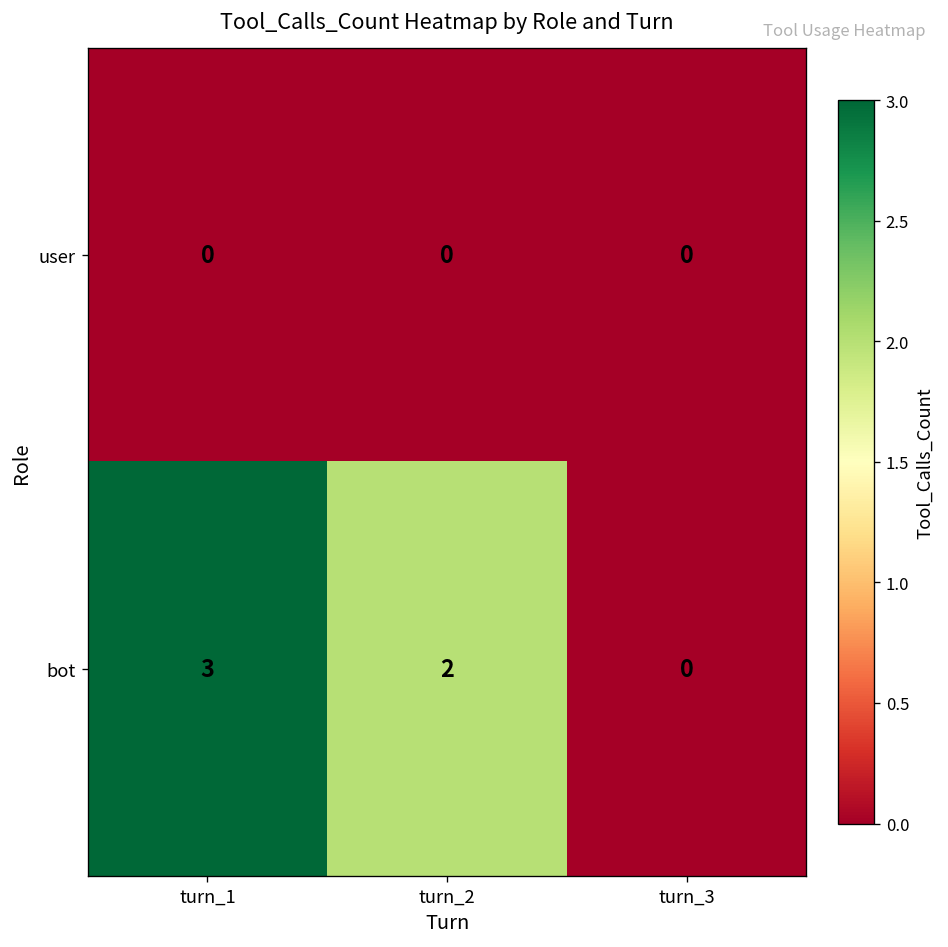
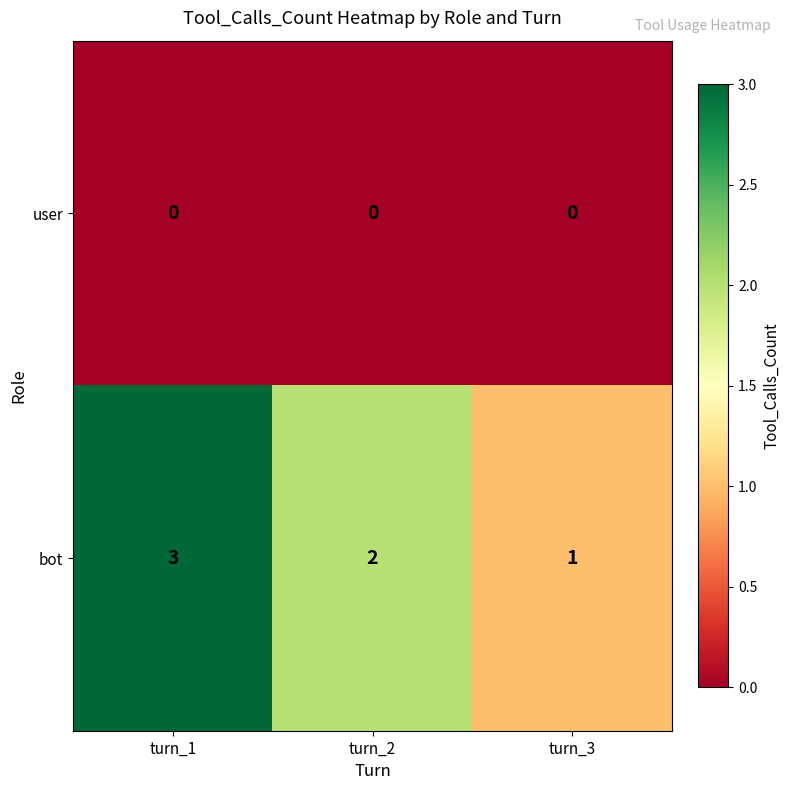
bot, turn_3: 0 -> 1
